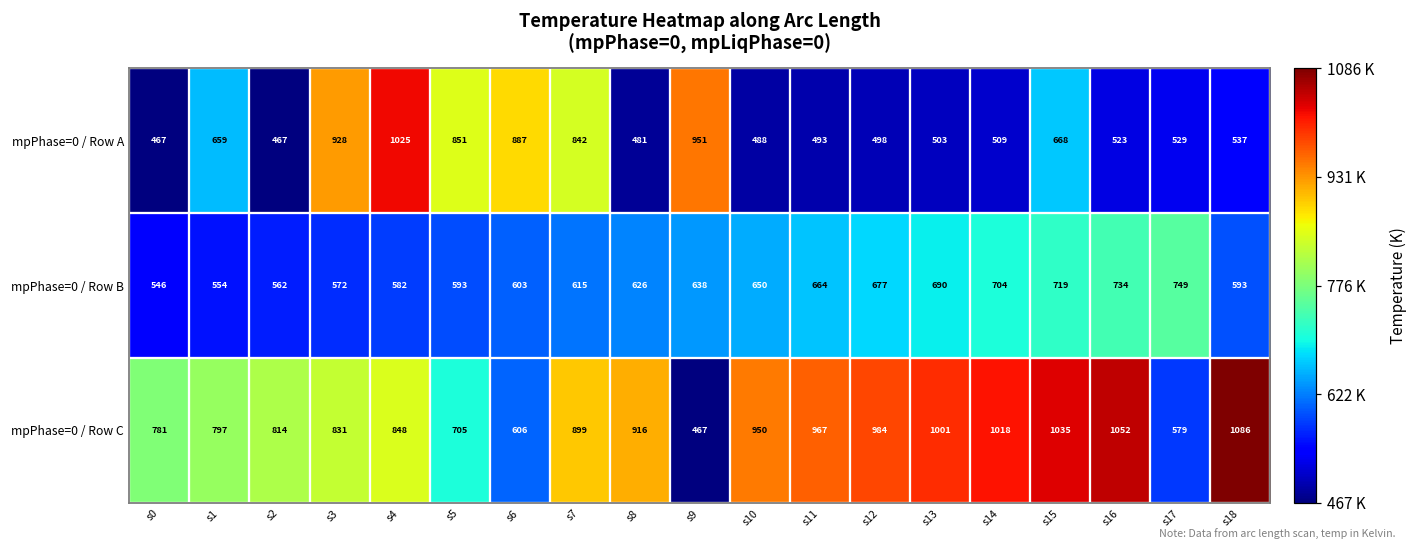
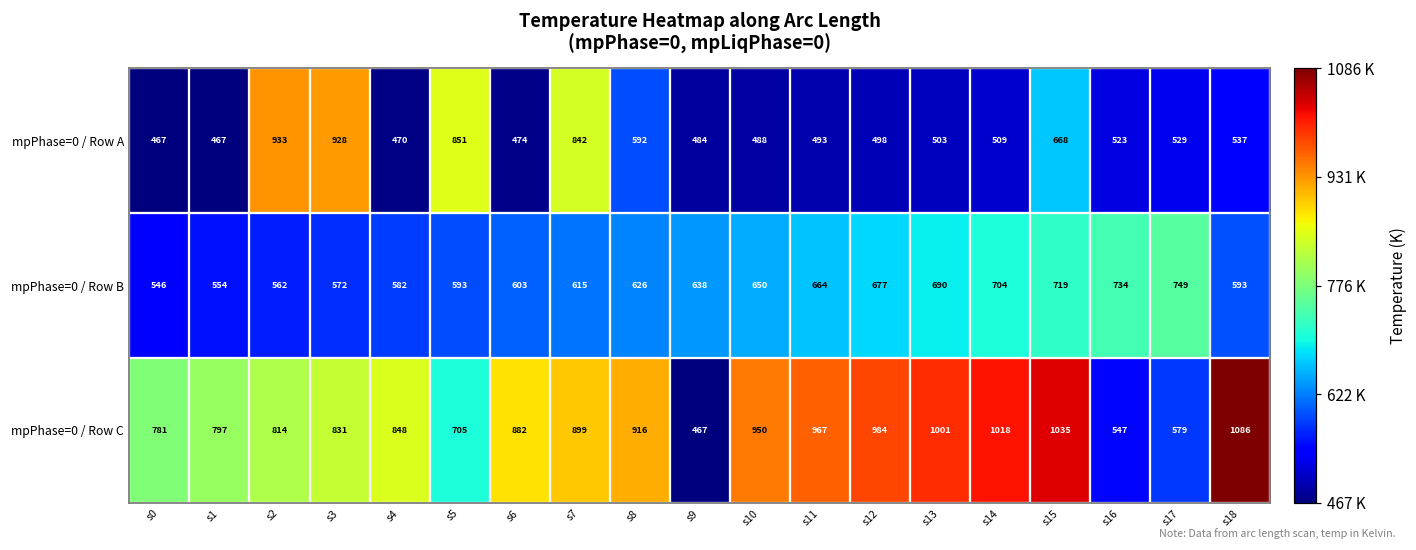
mpPhase=0 / Row A, s1: 659 -> 467
mpPhase=0 / Row A, s2: 467 -> 933
mpPhase=0 / Row A, s4: 1025 -> 470
mpPhase=0 / Row A, s6: 887 -> 474
mpPhase=0 / Row A, s8: 481 -> 592
mpPhase=0 / Row A, s9: 951 -> 484
mpPhase=0 / Row C, s6: 606 -> 882
mpPhase=0 / Row C, s16: 1052 -> 547
